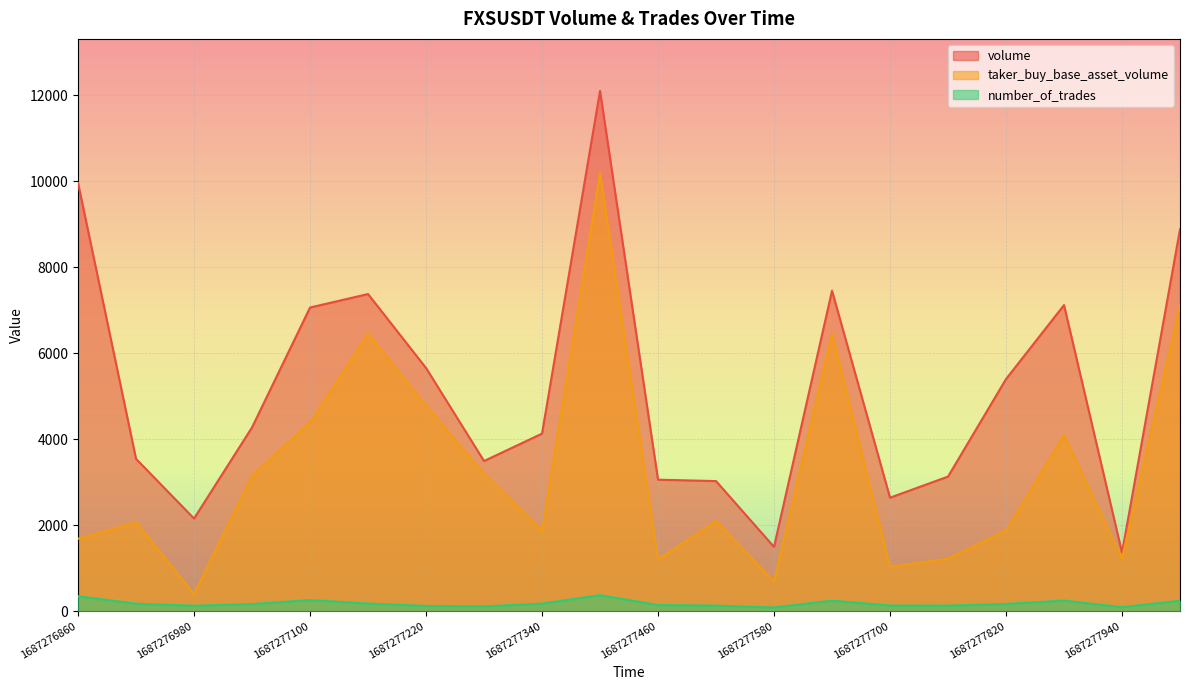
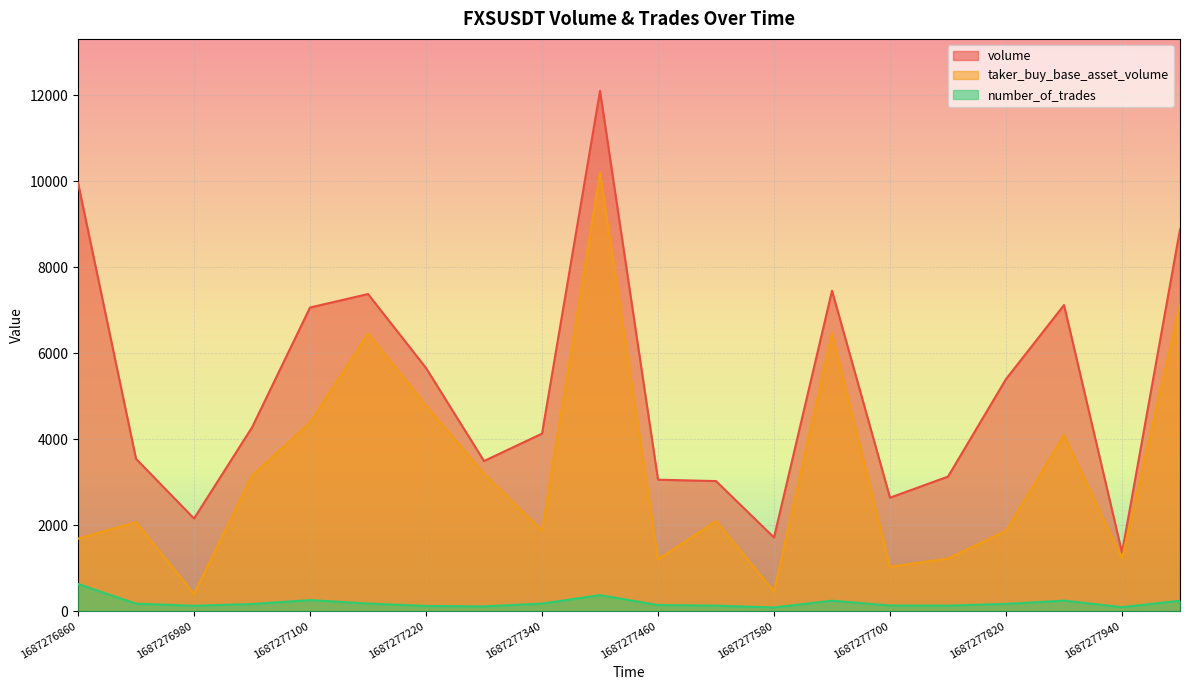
number_of_trades, 1687276860: 300 -> 600
volume, 1687277580: 1500 -> 1700
taker_buy_base_asset_volume, 1687277580: 700 -> 500
